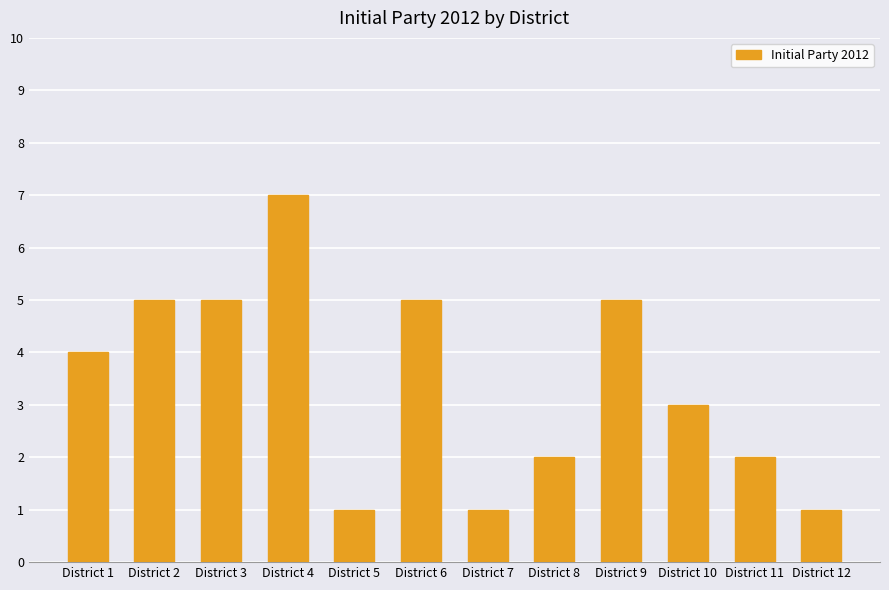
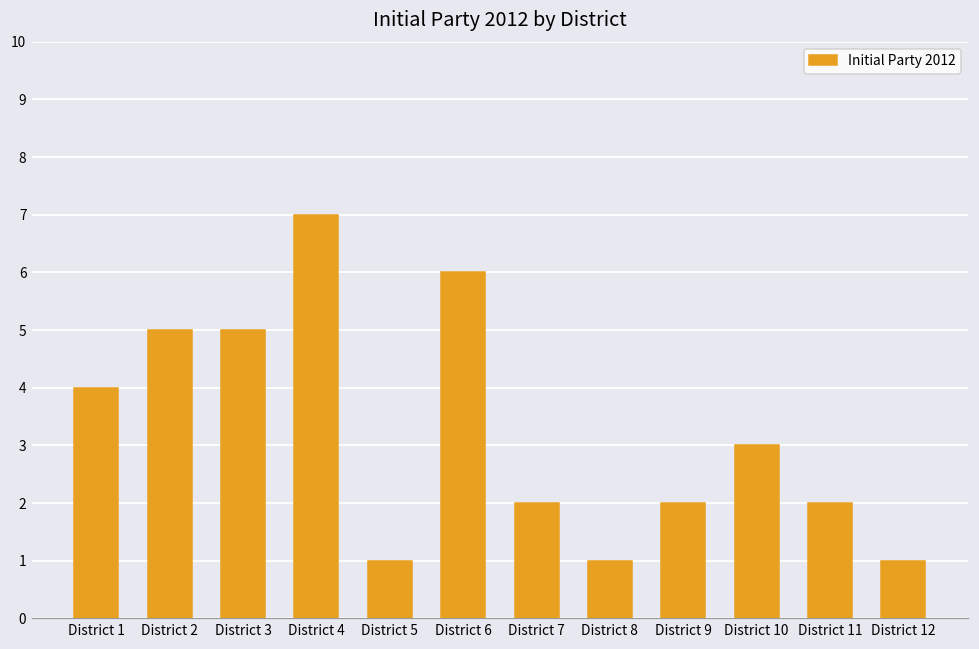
District 6: 5 -> 6
District 7: 1 -> 2
District 8: 2 -> 1
District 9: 5 -> 2
